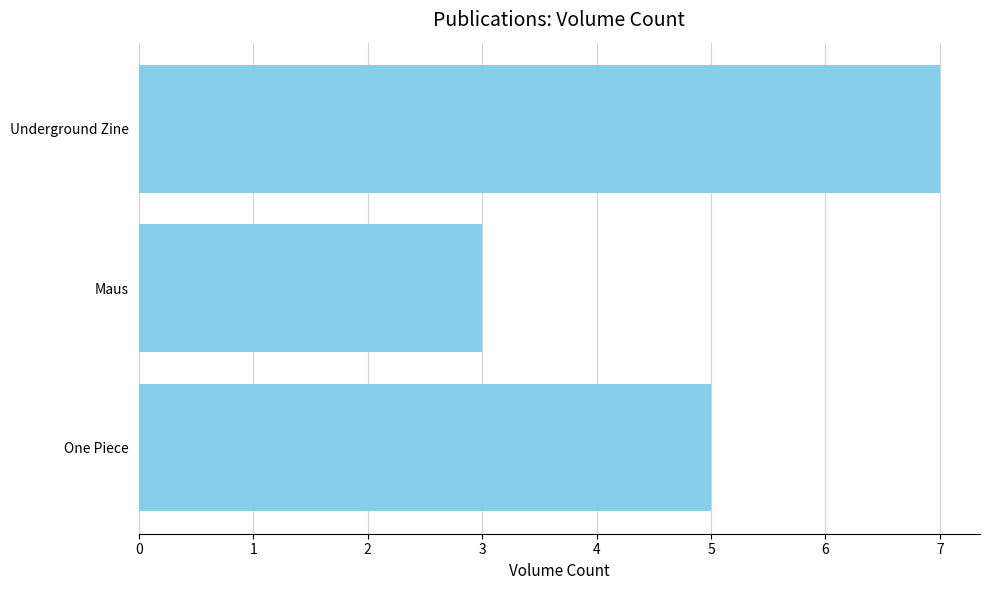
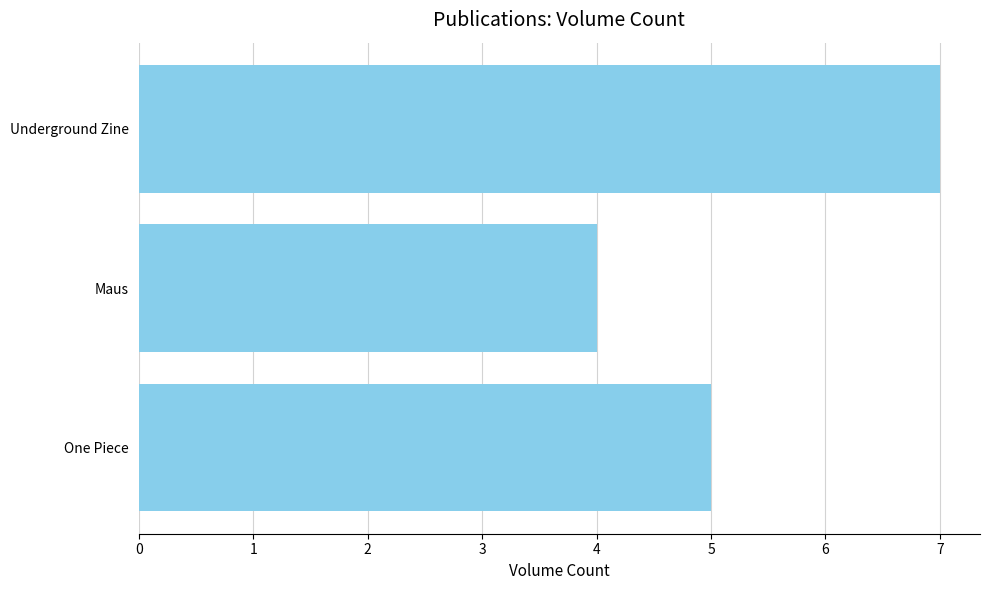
Maus: 3 -> 4
